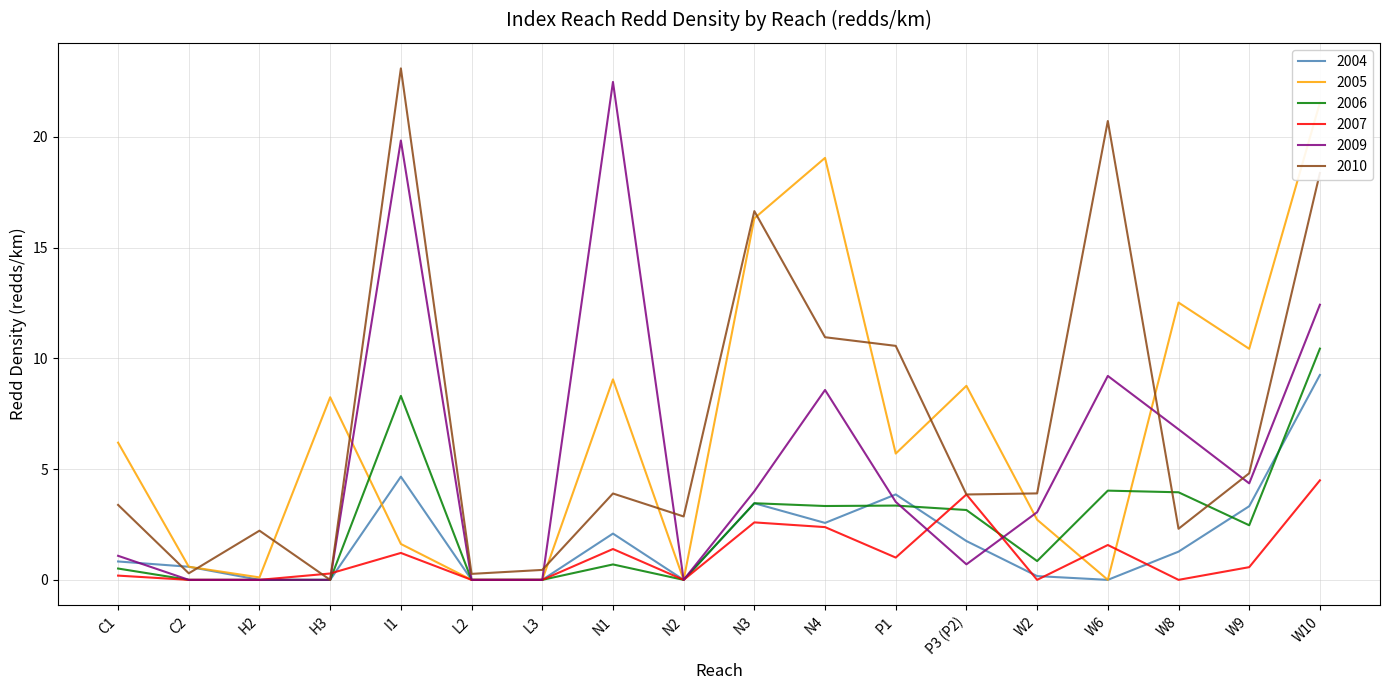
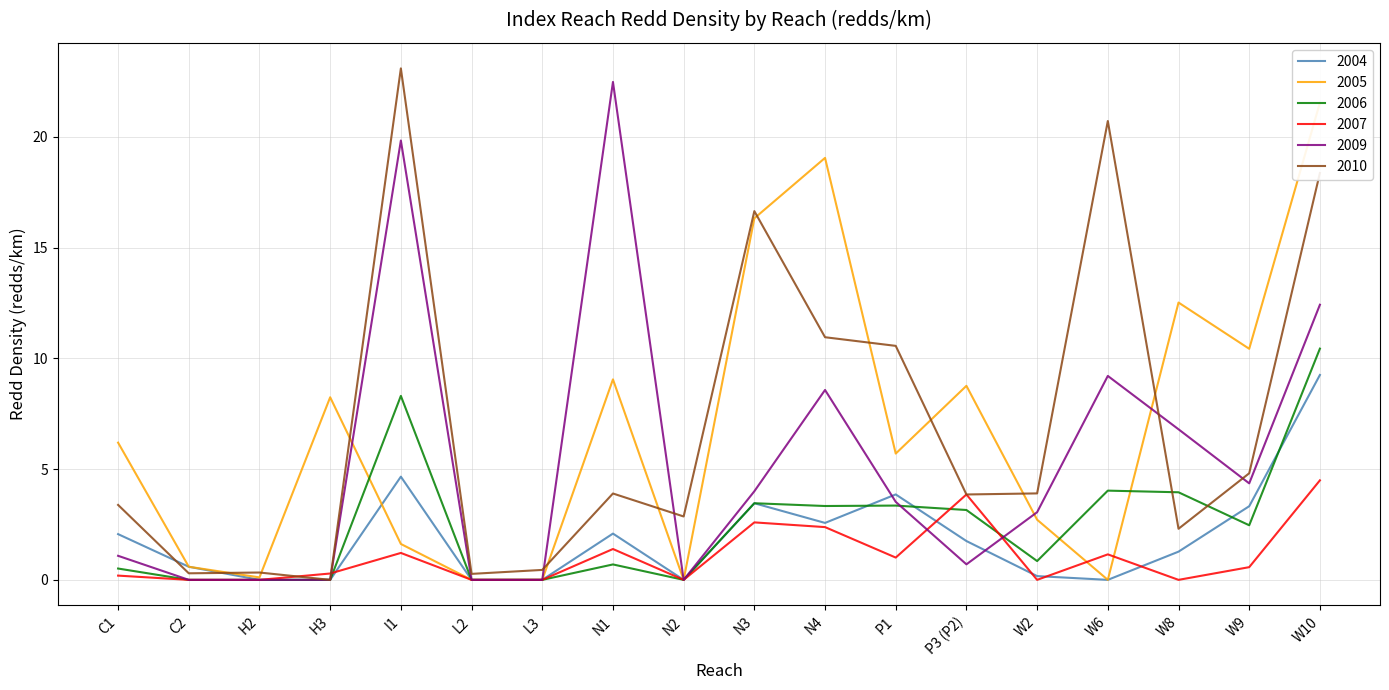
2004, C1: 0.8 -> 2.1
2010, H2: 2.2 -> 0.3
2007, W6: 1.6 -> 1.2
